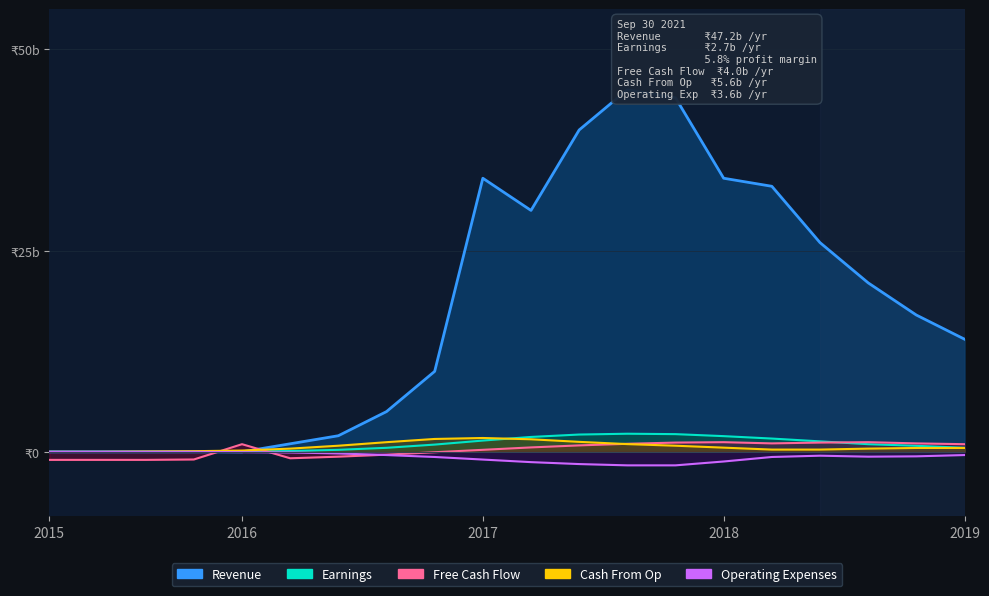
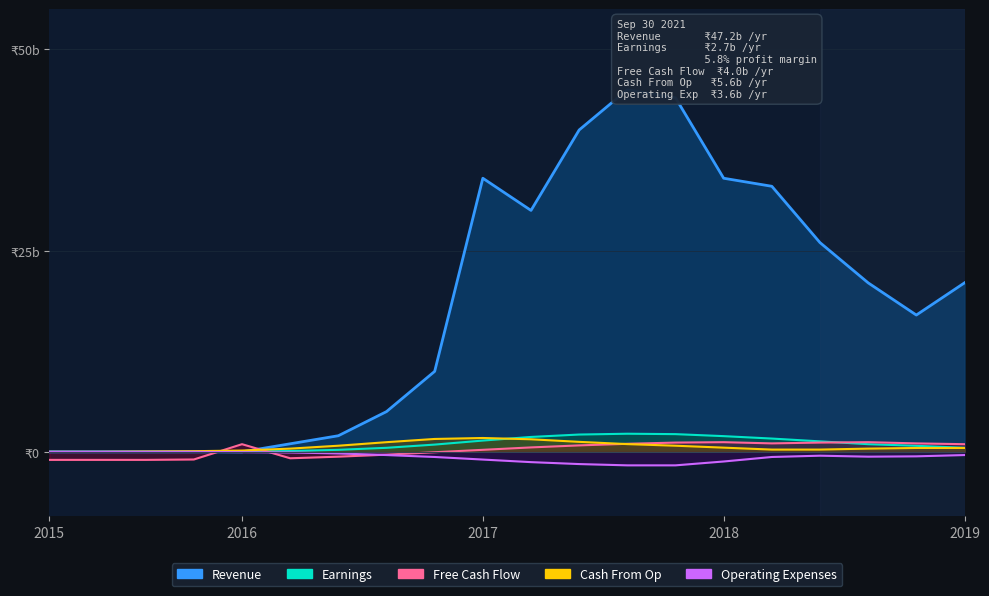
Revenue, 2019: ₹14b -> ₹21b
